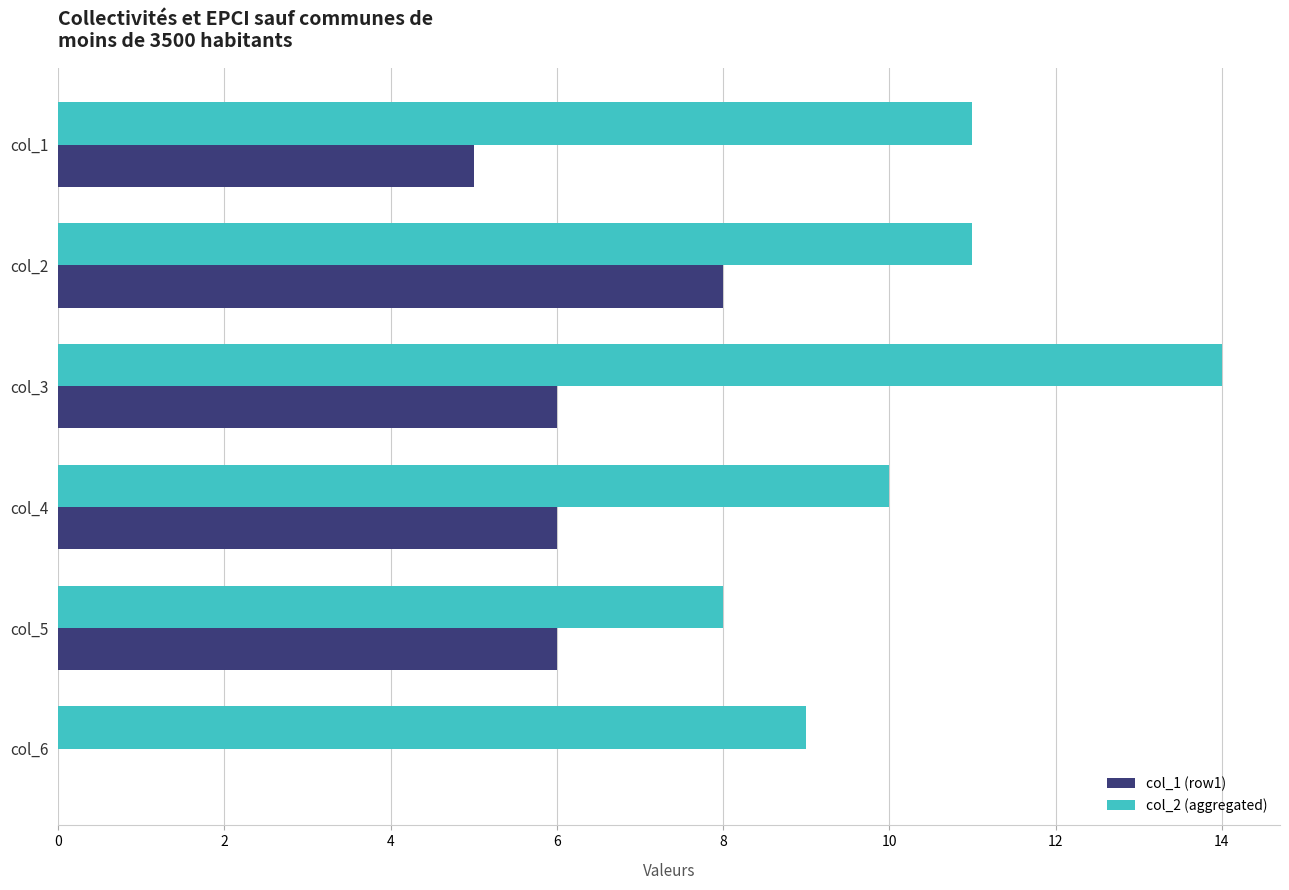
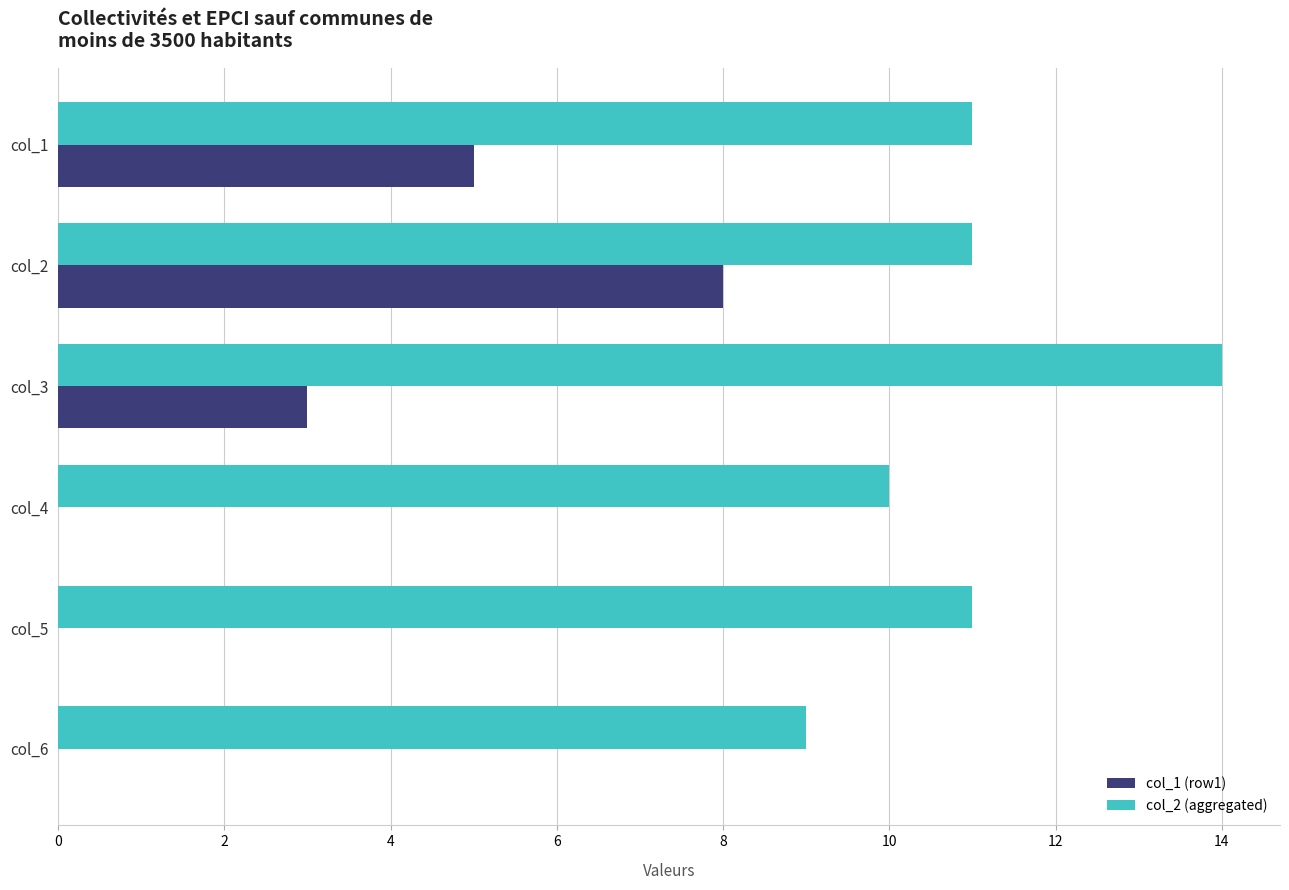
col_1 (row1), col_3: 6 -> 3
col_1 (row1), col_4: 6 -> 0
col_2 (aggregated), col_5: 8 -> 11
col_1 (row1), col_5: 6 -> 0
